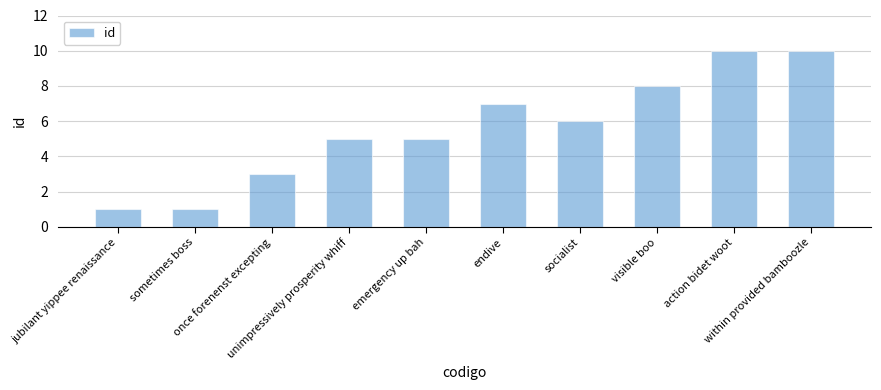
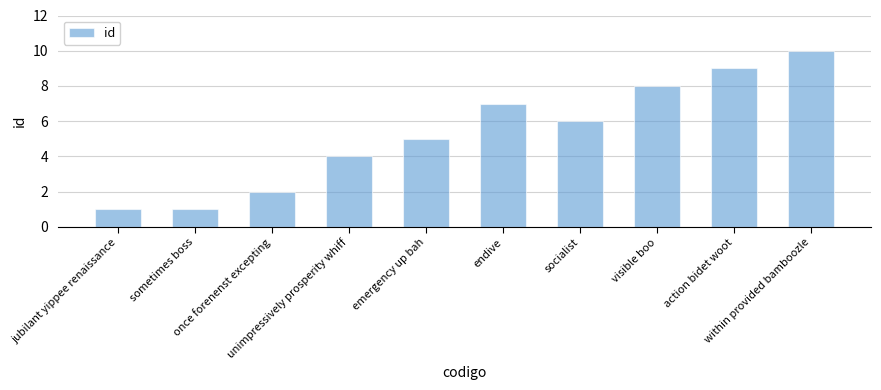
once forenenst excepting: 3 -> 2
unimpressively prosperity whiff: 5 -> 4
action bidet woot: 10 -> 9
